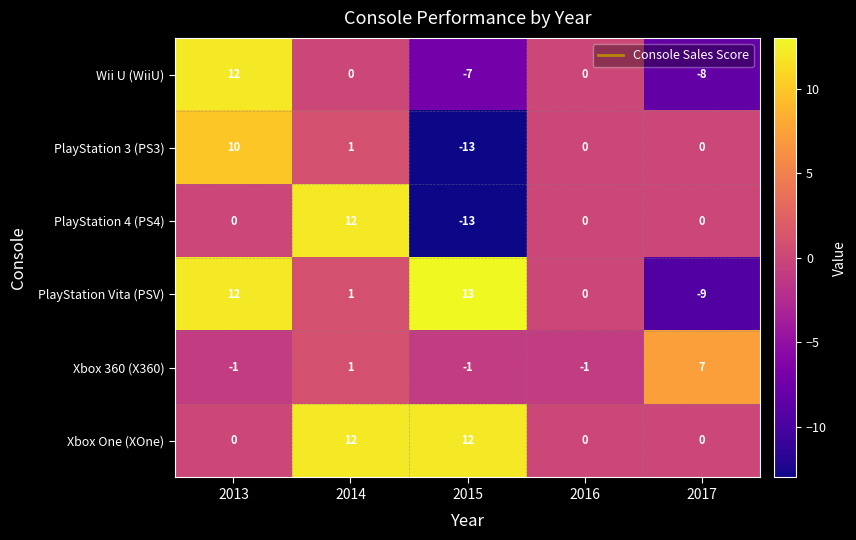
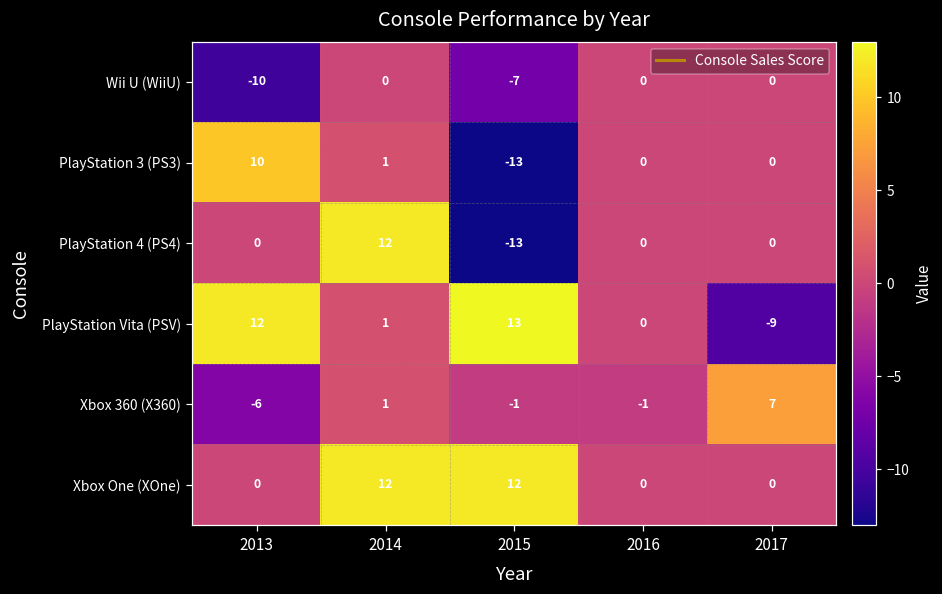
Wii U (WiiU), 2013: 12 -> -10
Wii U (WiiU), 2017: -8 -> 0
Xbox 360 (X360), 2013: -1 -> -6
